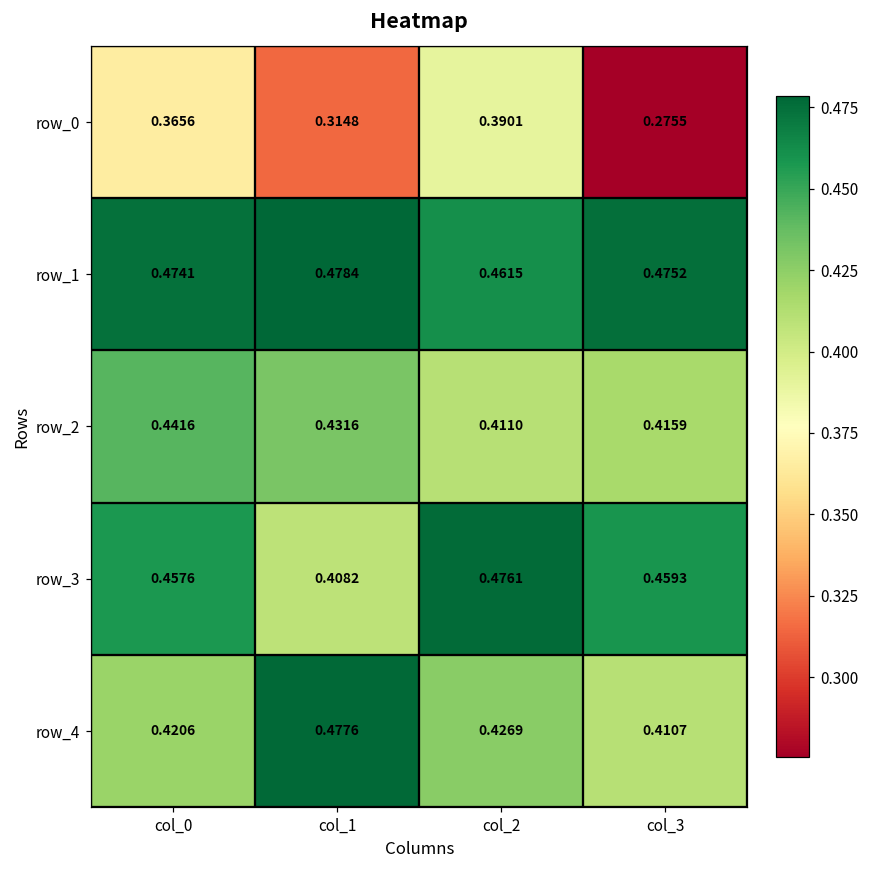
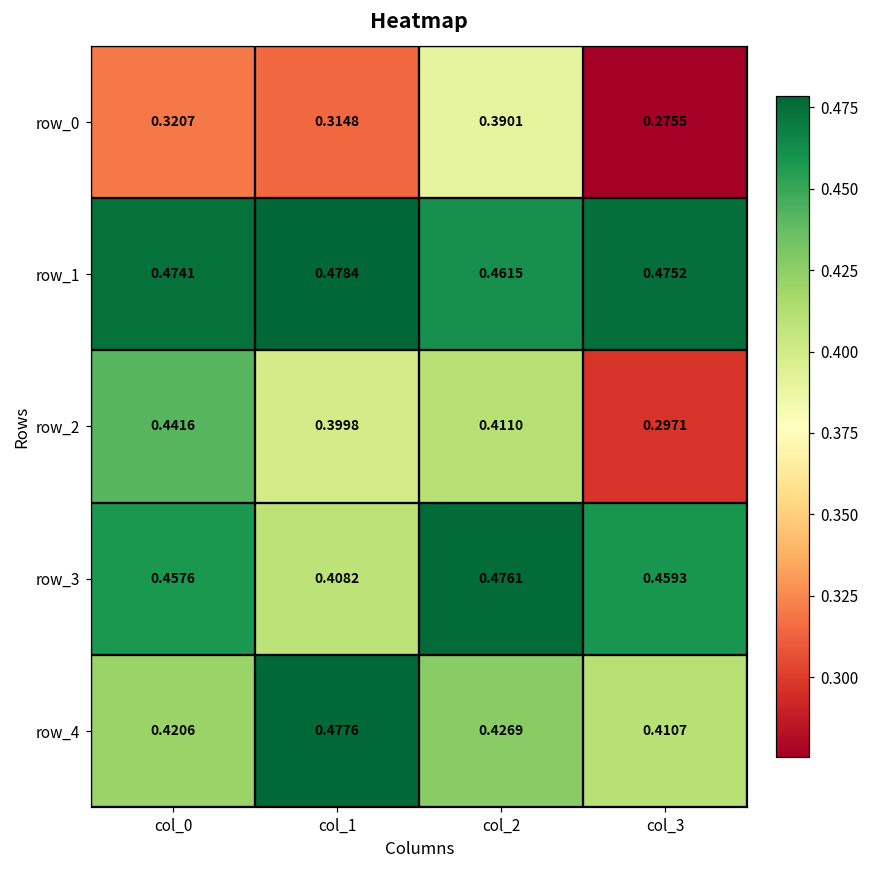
row_0, col_0: 0.3656 -> 0.3207
row_2, col_1: 0.4316 -> 0.3998
row_2, col_3: 0.4159 -> 0.2971
